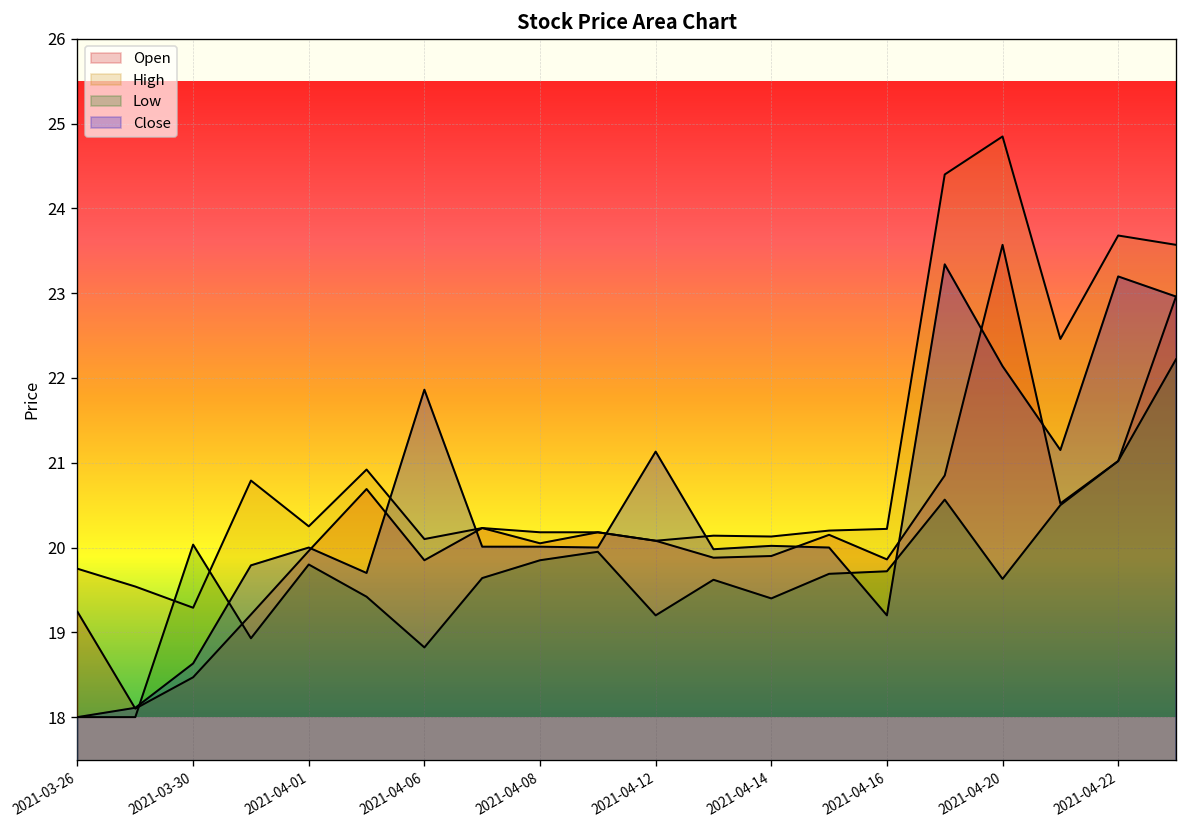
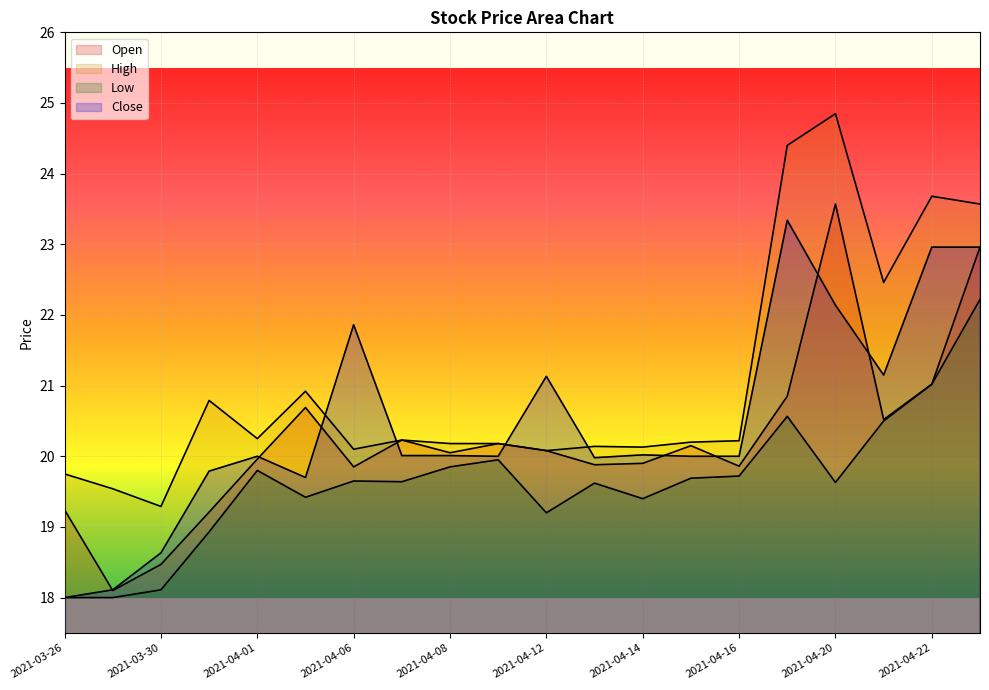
Low, 2021-03-30: 20.0 -> 18.1
Low, 2021-04-06: 18.8 -> 19.6
Close, 2021-04-16: 19.2 -> 20.0
Close, 2021-04-22: 23.2 -> 23.0
